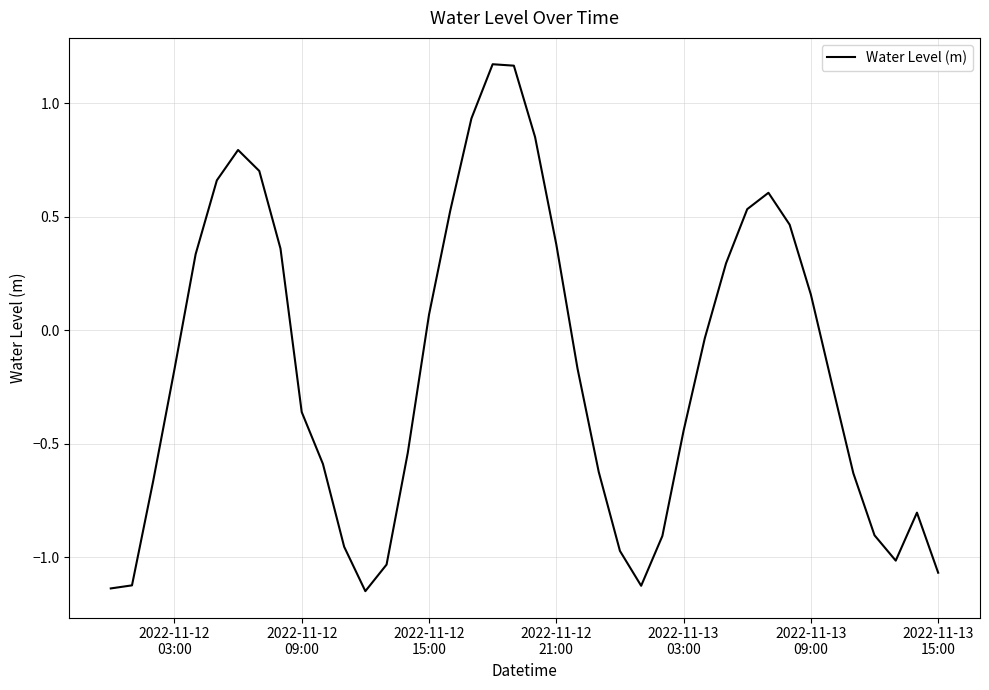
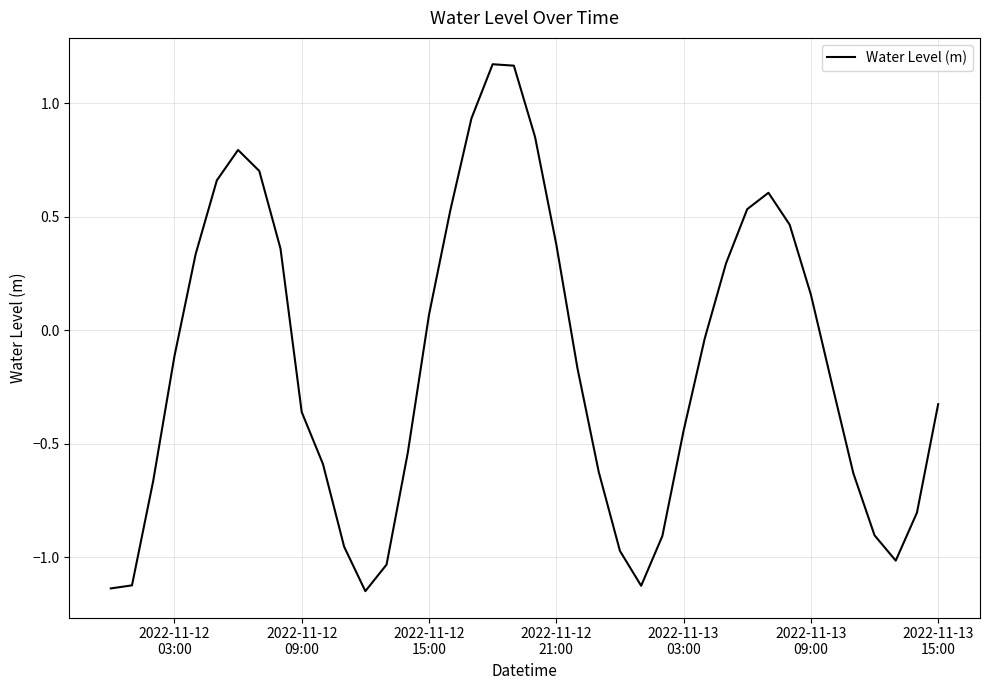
2022-11-12 03:00: -0.17 -> -0.12
2022-11-13 15:00: -1.07 -> -0.33
